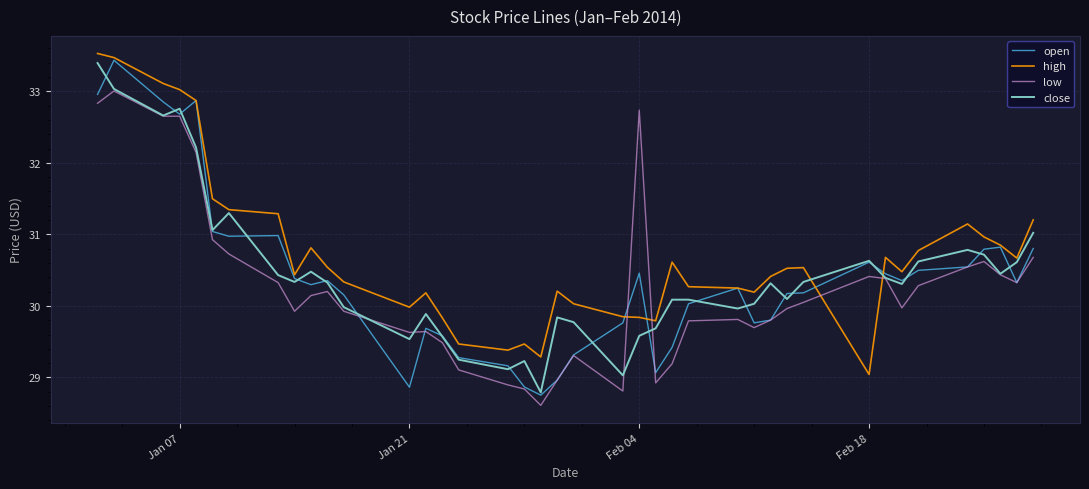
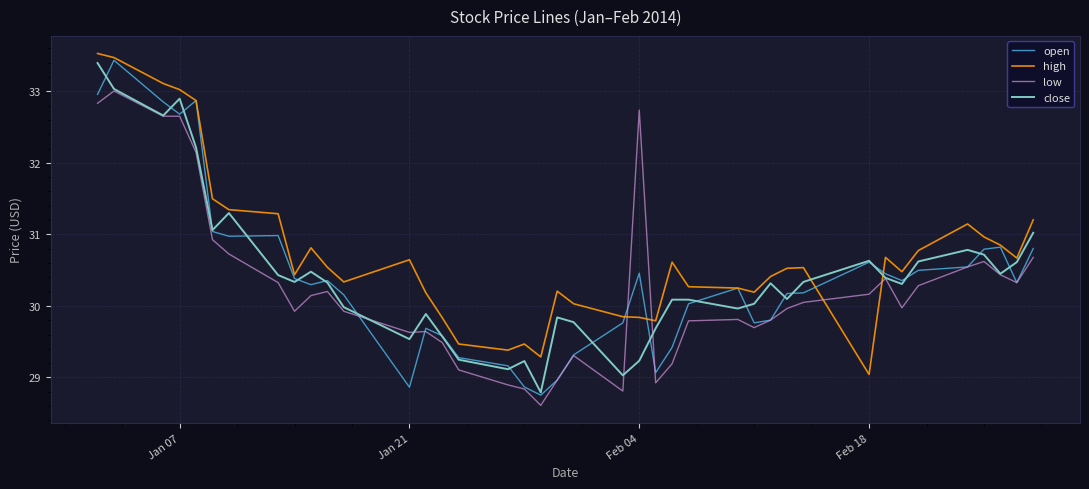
close, Jan 07: 32.8 -> 32.9
high, Jan 21: 30.0 -> 30.6
close, Feb 04: 29.6 -> 29.2
low, Feb 18: 30.4 -> 30.2
